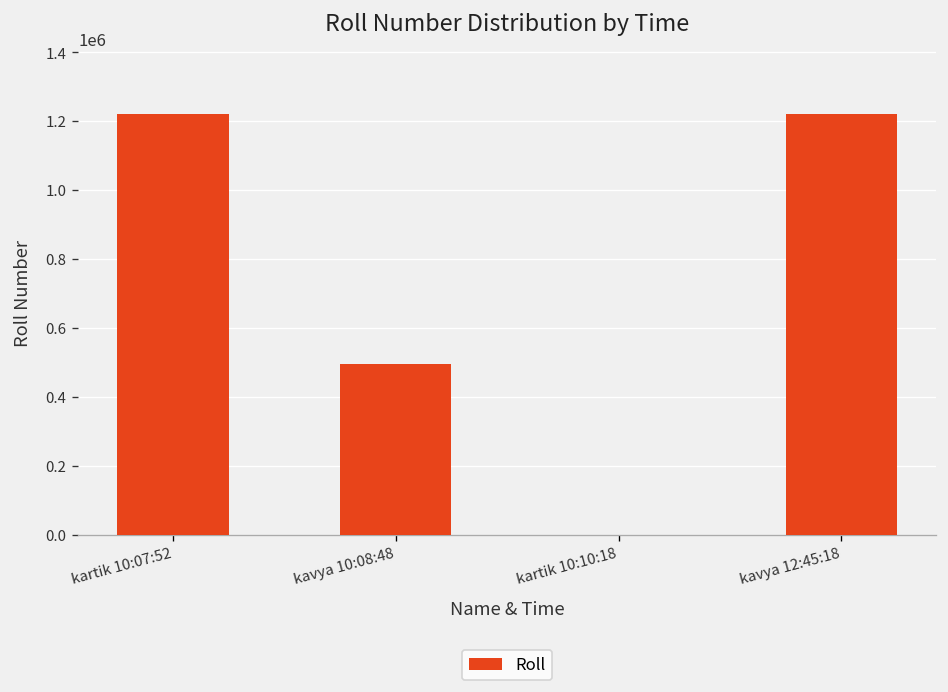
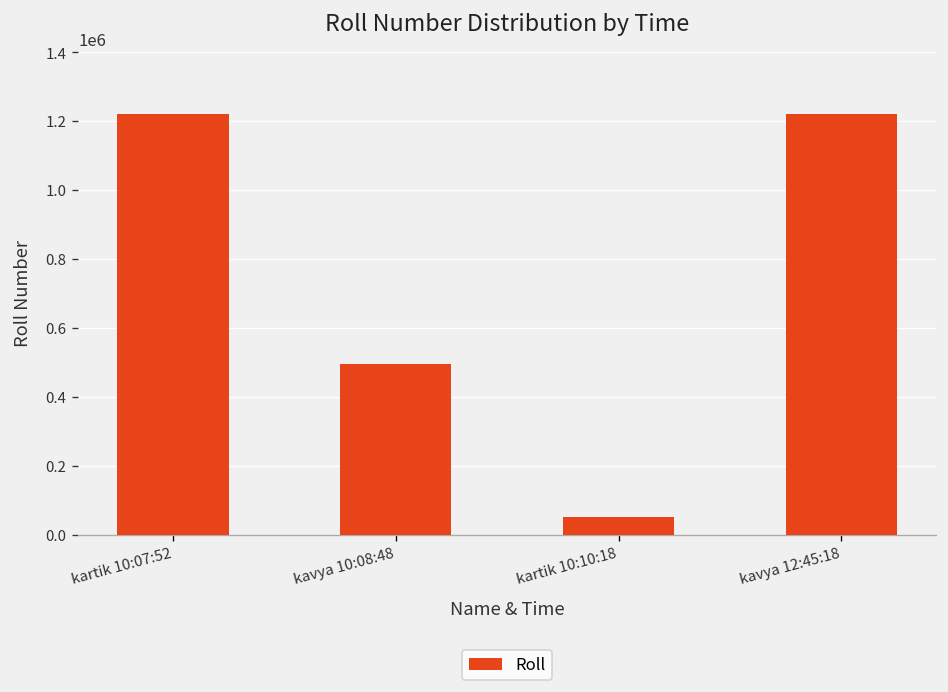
kartik 10:10:18: 0 -> 50000
